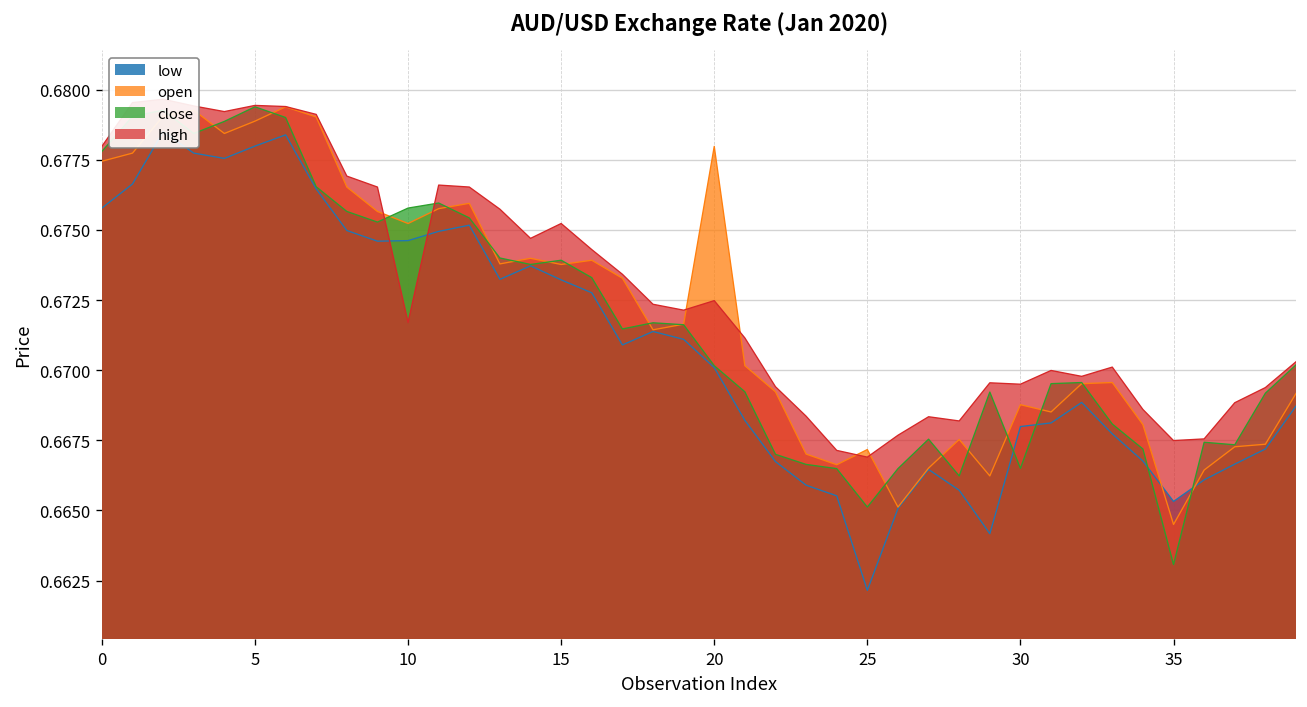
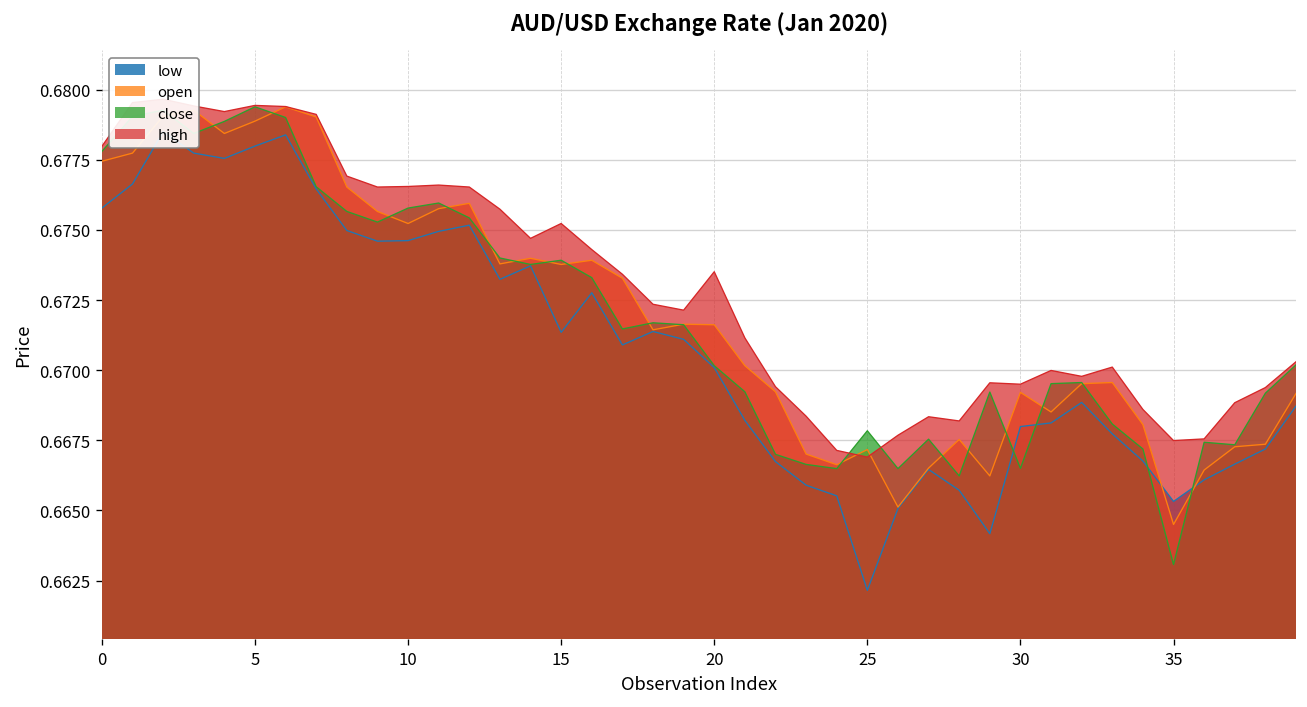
high, 10: 0.6717 -> 0.6766
low, 15: 0.6732 -> 0.6714
open, 20: 0.6780 -> 0.6716
high, 20: 0.6725 -> 0.6735
close, 25: 0.6651 -> 0.6678
open, 30: 0.6688 -> 0.6692
